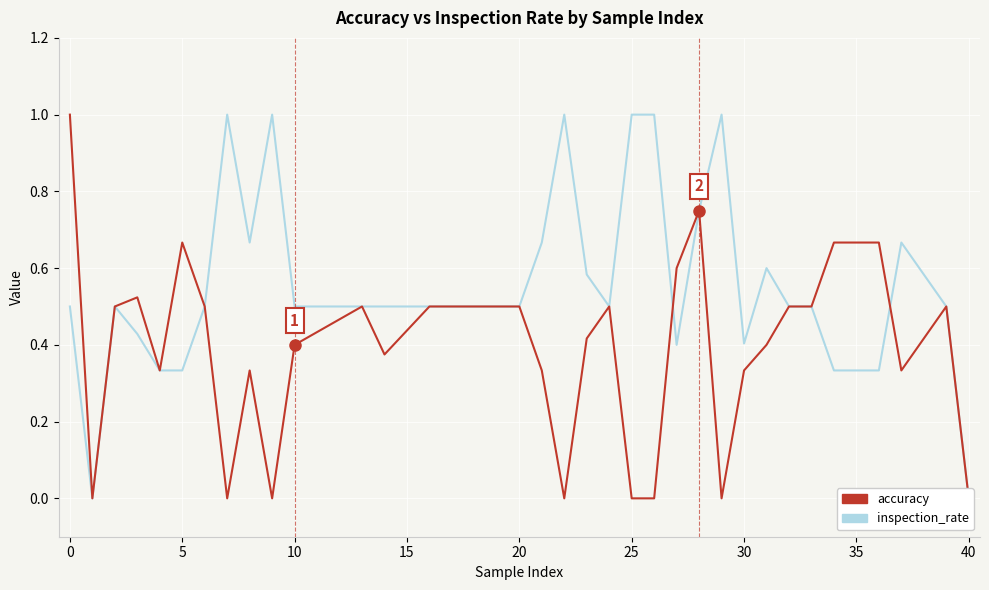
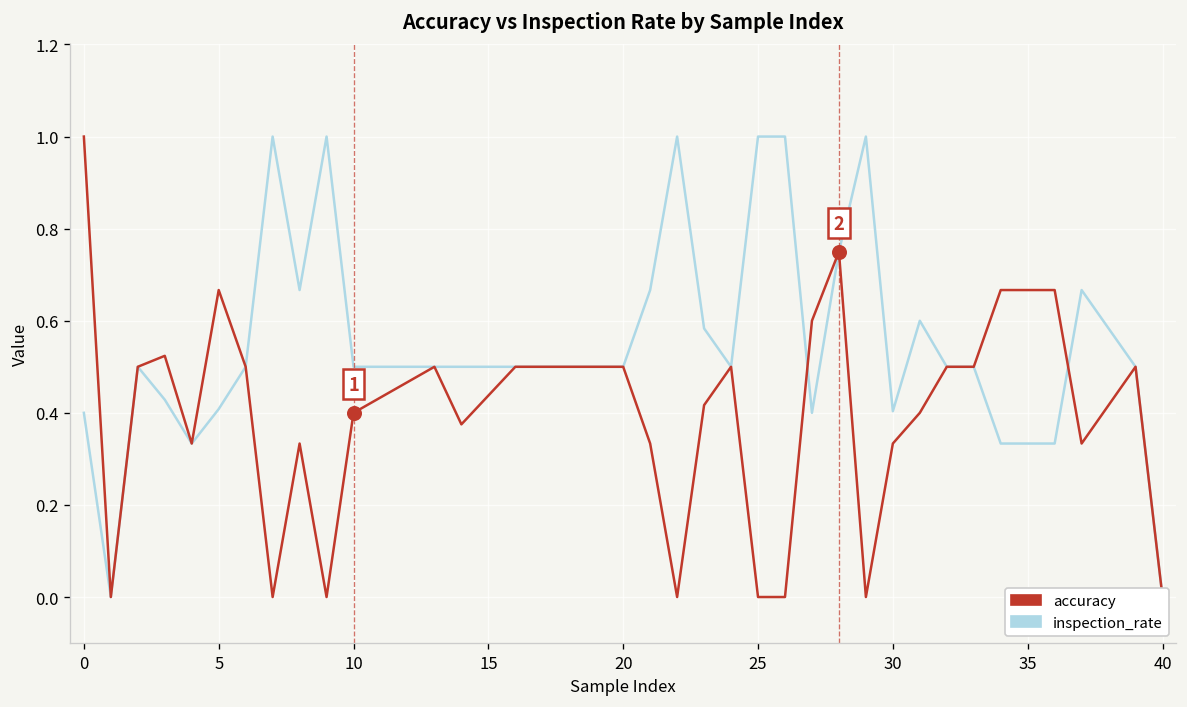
inspection_rate, 0: 0.5 -> 0.4
inspection_rate, 5: 0.33 -> 0.41
